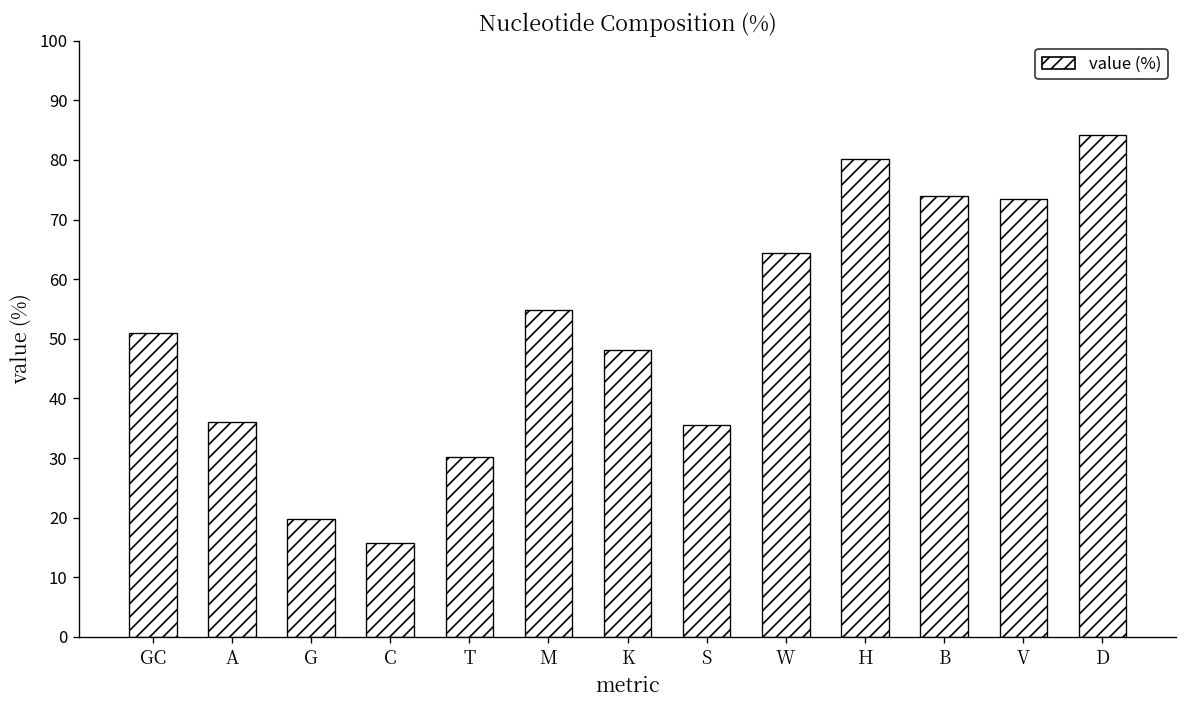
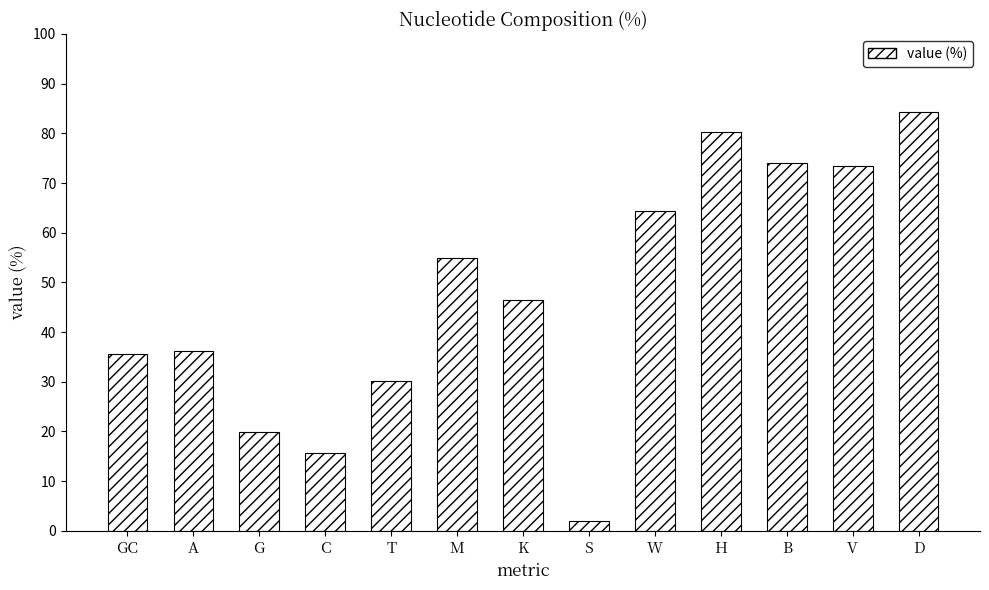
GC: 51 -> 36
K: 48 -> 46
S: 36 -> 2
